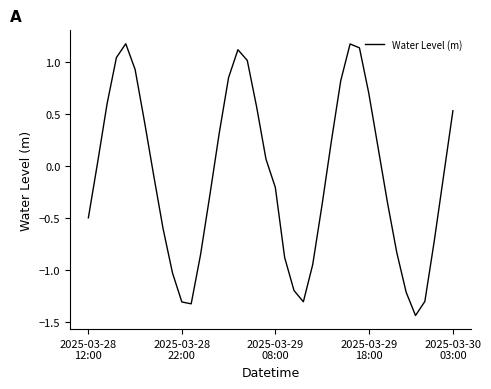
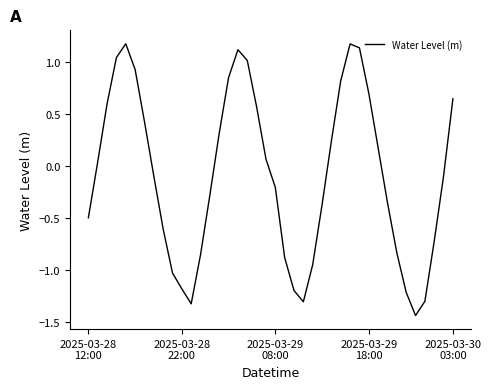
2025-03-28 22:00: -1.31 -> -1.18
2025-03-30 03:00: 0.53 -> 0.65
